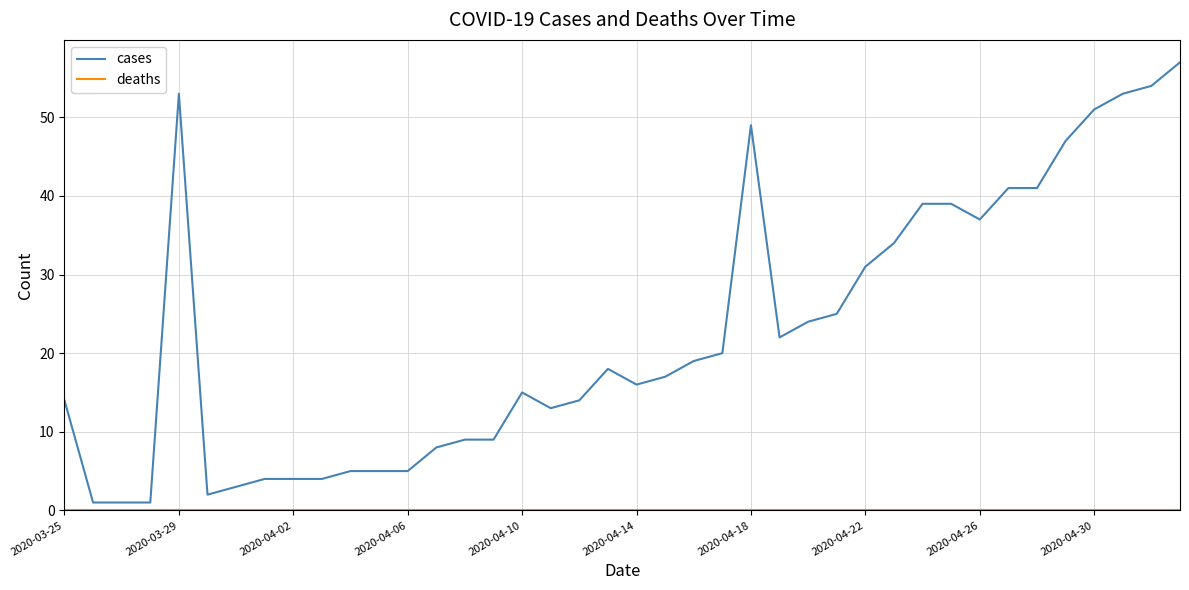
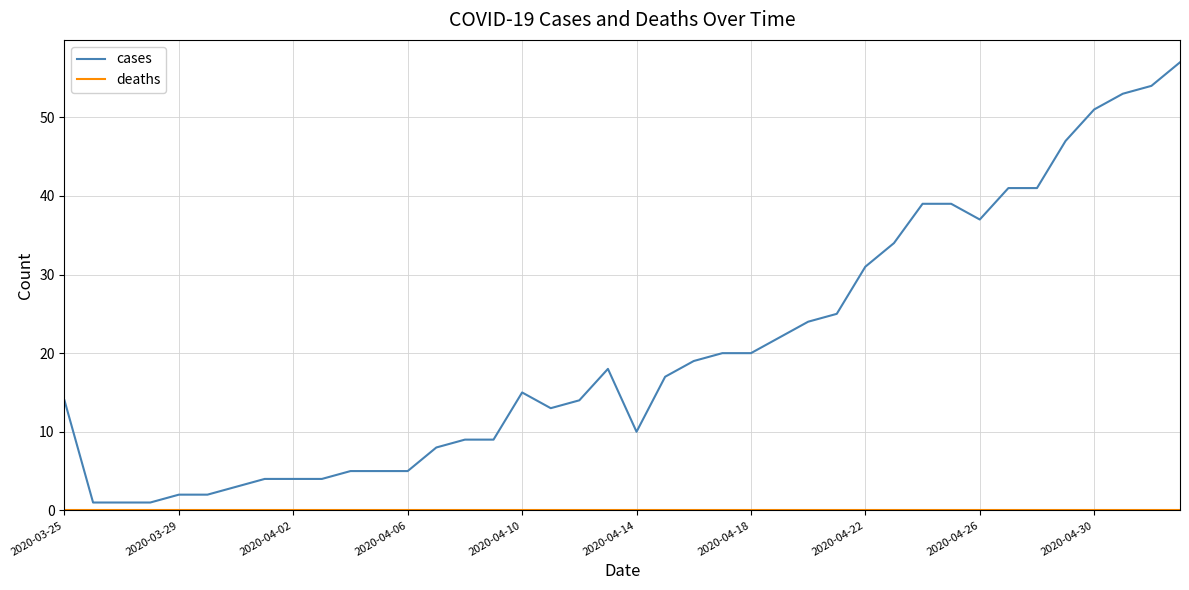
cases, 2020-03-29: 53 -> 2
cases, 2020-04-14: 16 -> 10
cases, 2020-04-18: 49 -> 20
